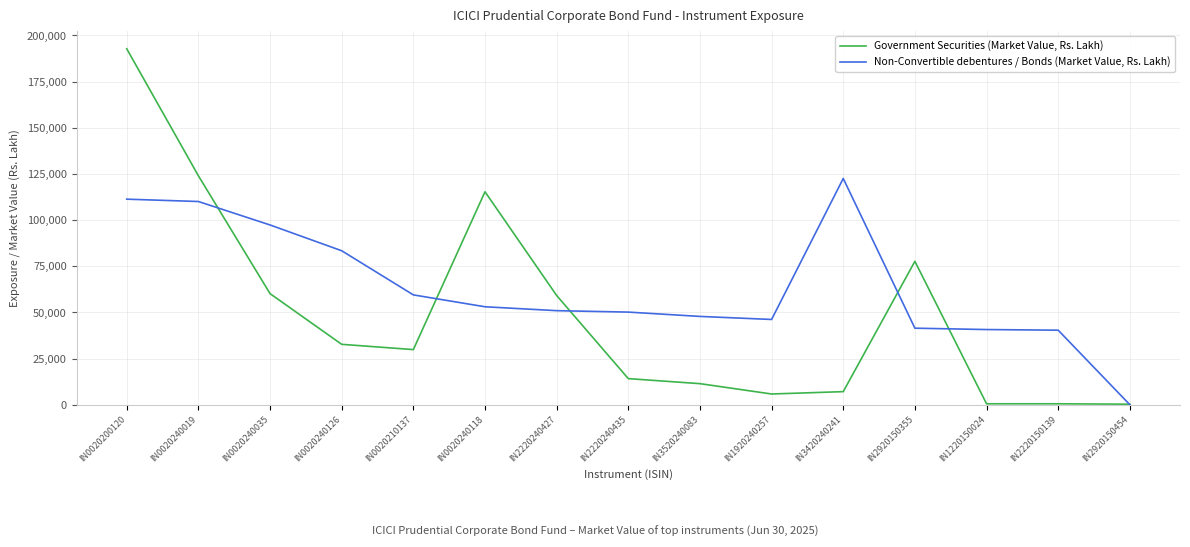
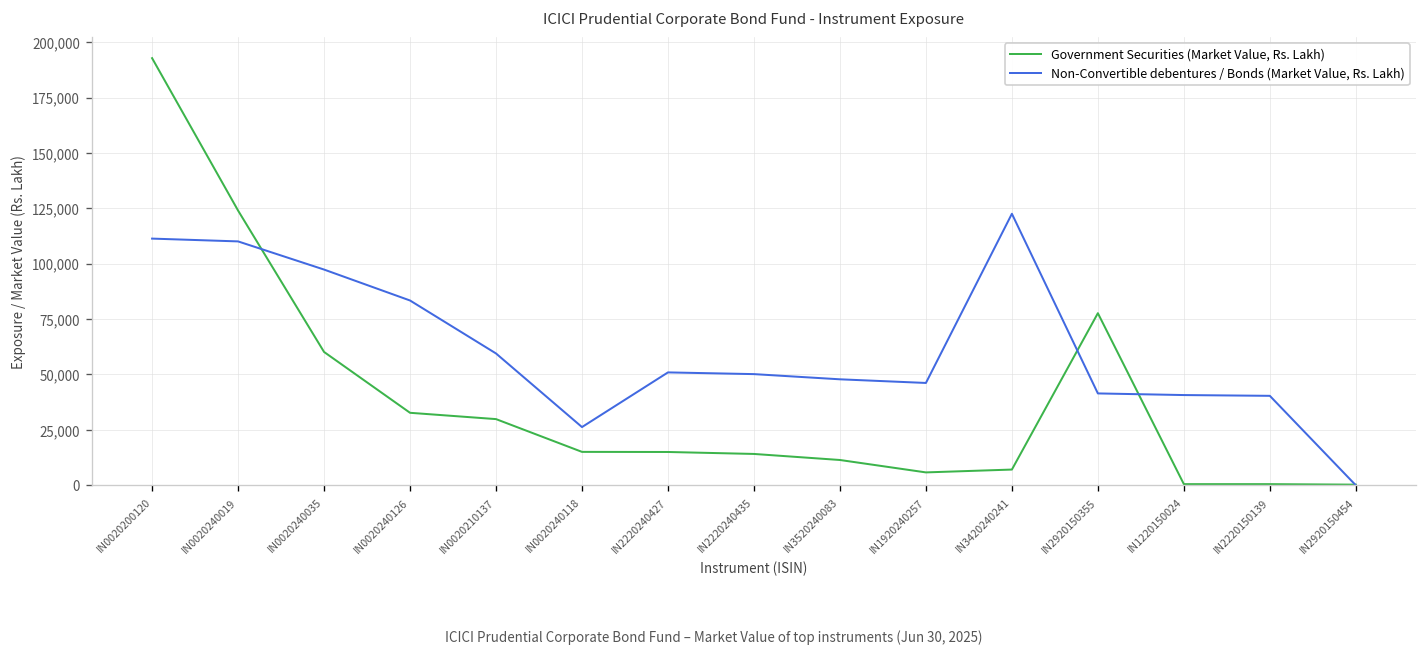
Government Securities (Market Value, Rs. Lakh), IN0020240118: 115,000 -> 15,000
Non-Convertible debentures / Bonds (Market Value, Rs. Lakh), IN0020240118: 53,000 -> 26,000
Government Securities (Market Value, Rs. Lakh), IN2220240427: 59,000 -> 15,000
